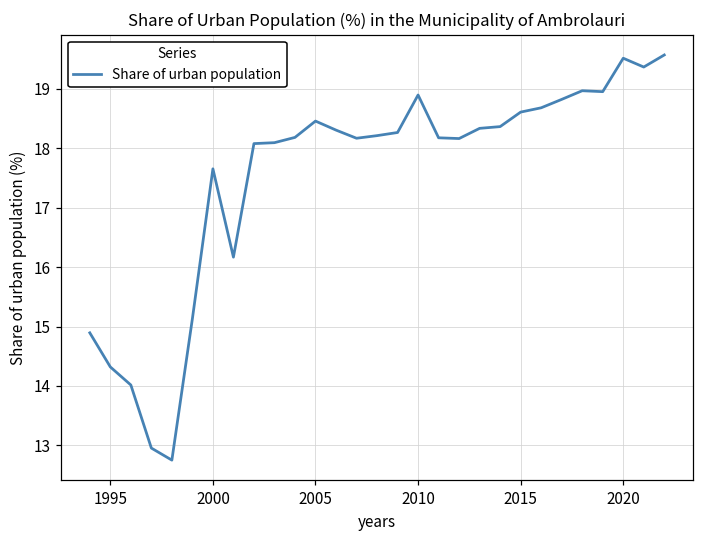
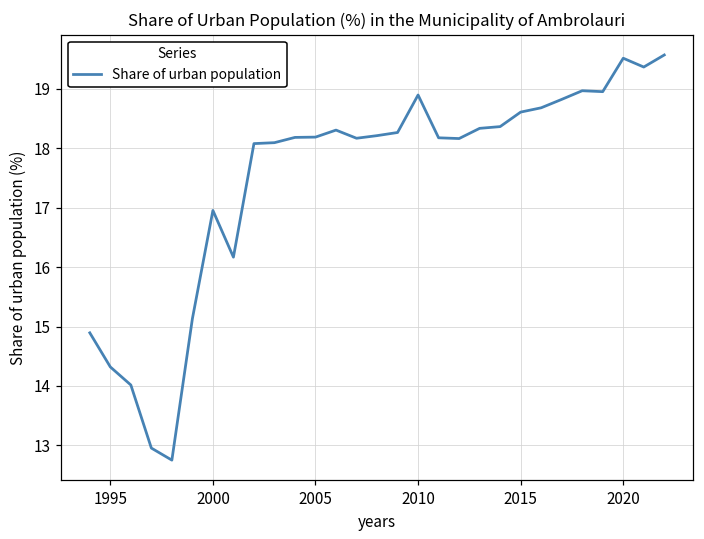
2000: 17.7 -> 17.0
2005: 18.5 -> 18.2
